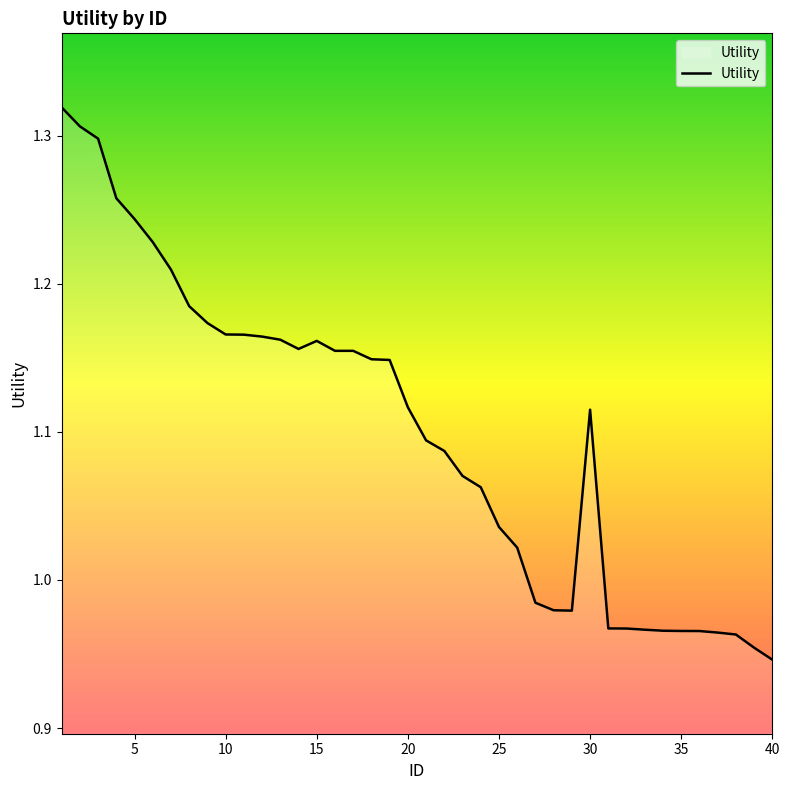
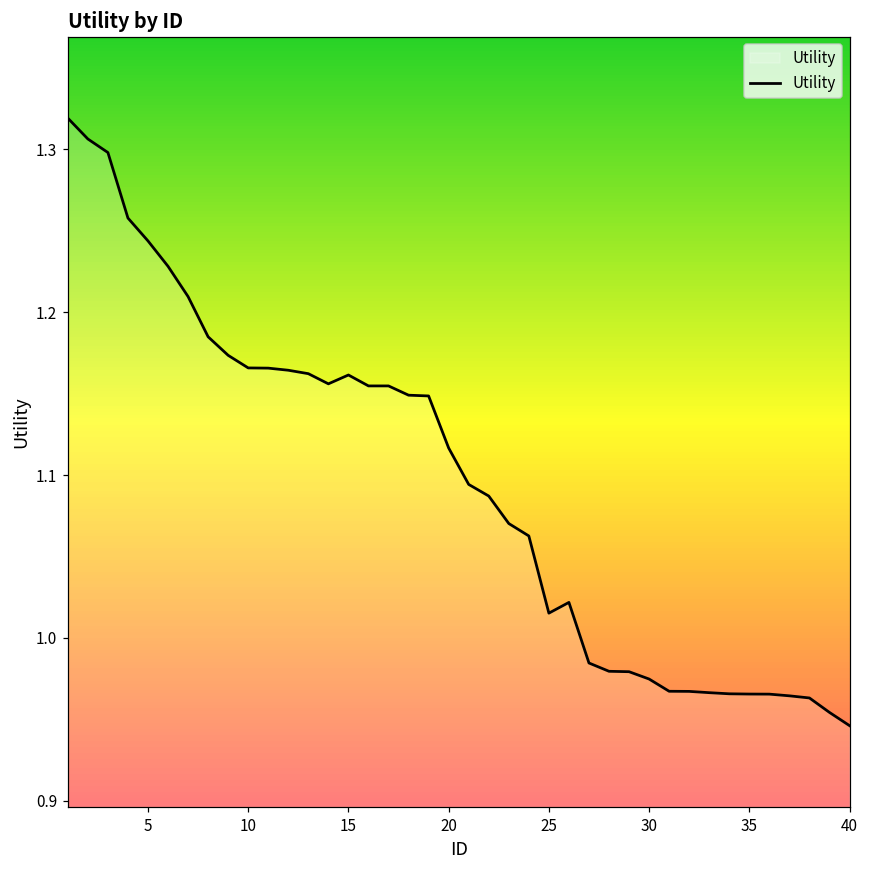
25: 1.036 -> 1.015
30: 1.115 -> 0.975
